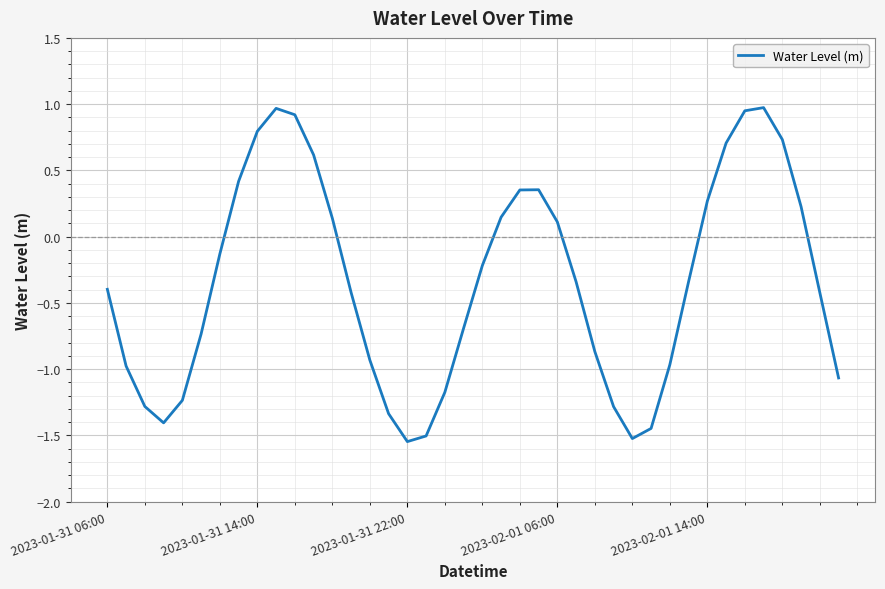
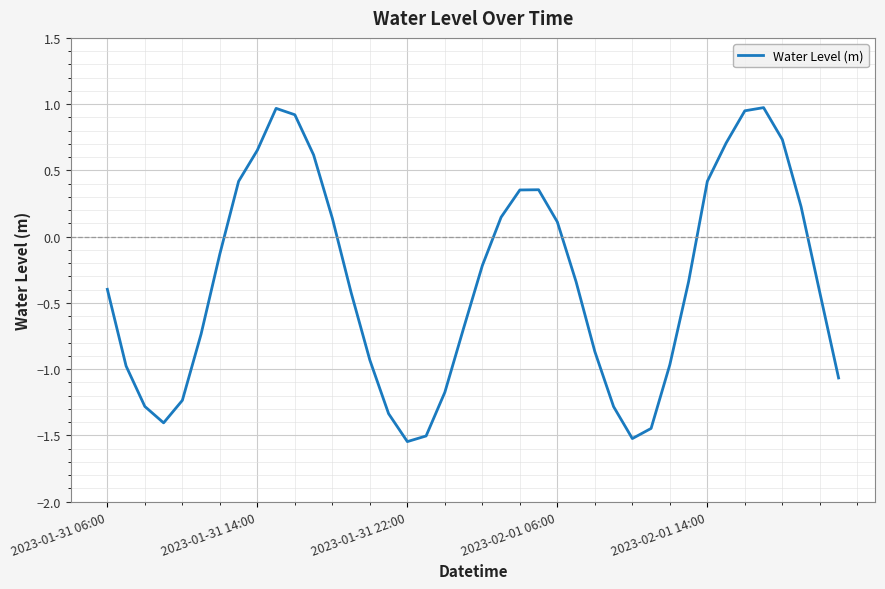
2023-01-31 14:00: 0.80 -> 0.65
2023-02-01 14:00: 0.27 -> 0.42
